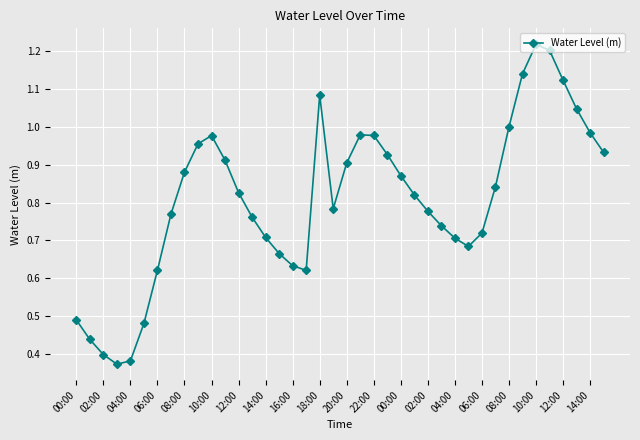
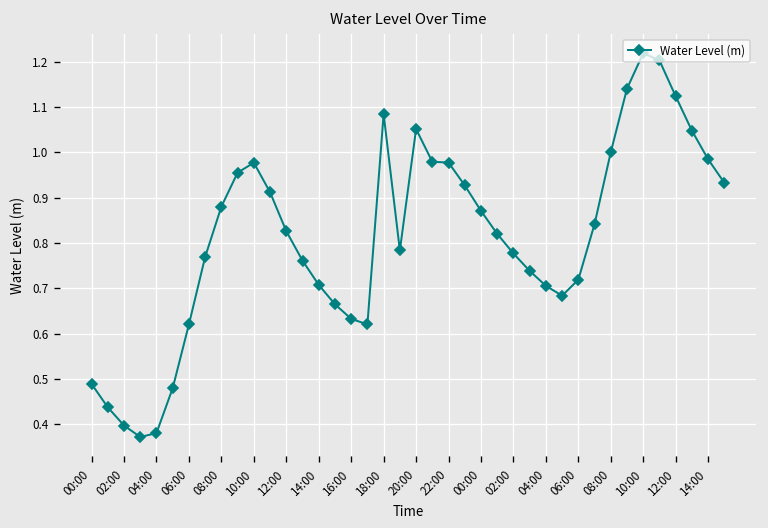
20:00: 0.90 -> 1.05
